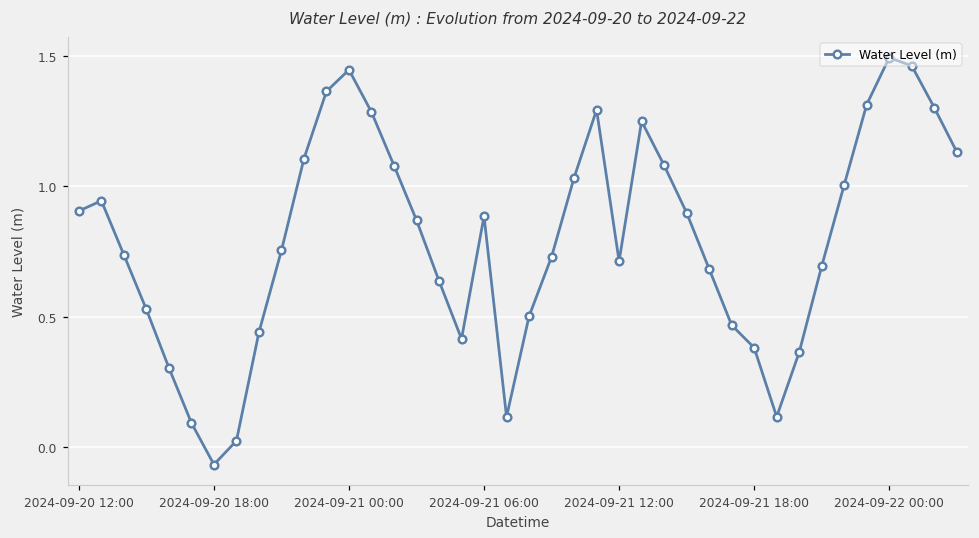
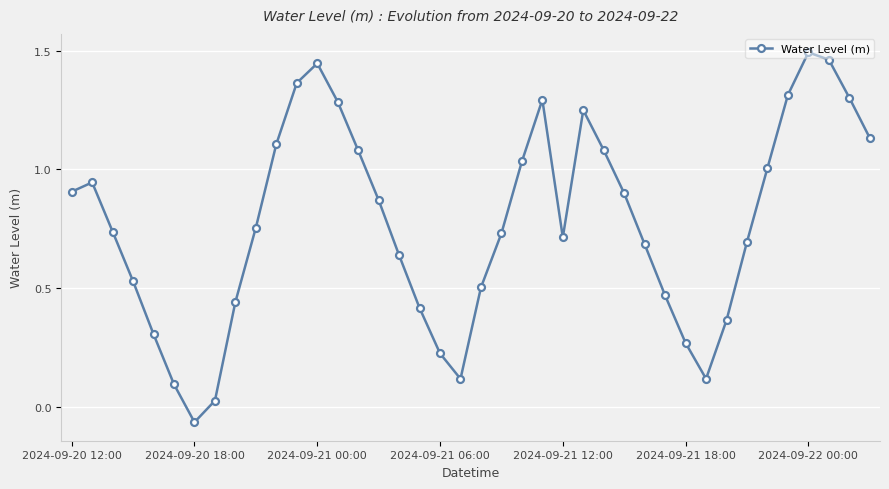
2024-09-21 06:00: 0.89 -> 0.22
2024-09-21 18:00: 0.38 -> 0.27
